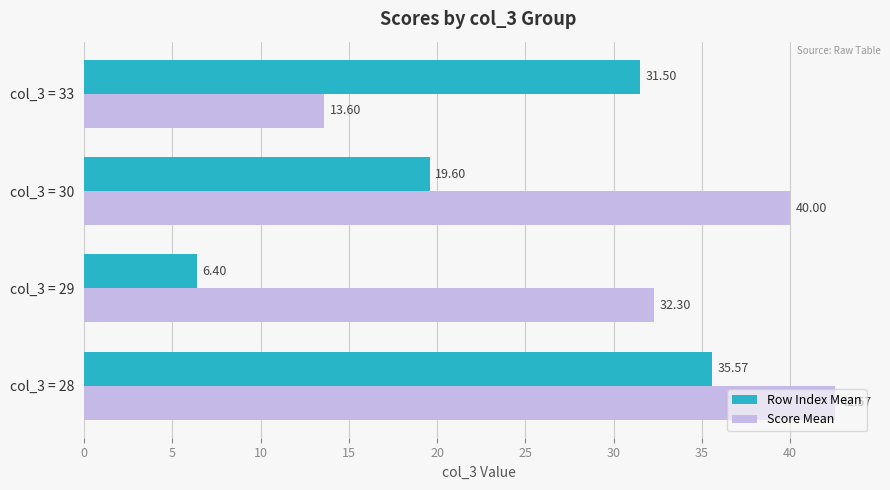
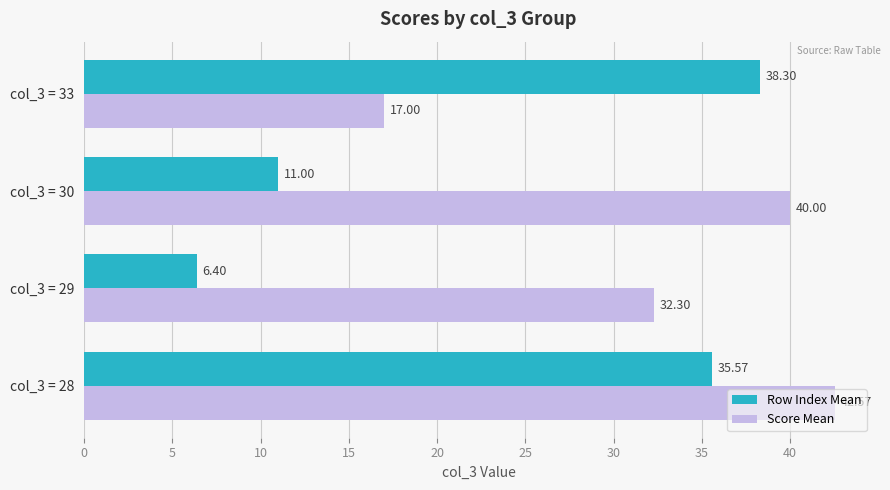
Row Index Mean, col_3 = 33: 31.50 -> 38.30
Score Mean, col_3 = 33: 13.60 -> 17.00
Row Index Mean, col_3 = 30: 19.60 -> 11.00
